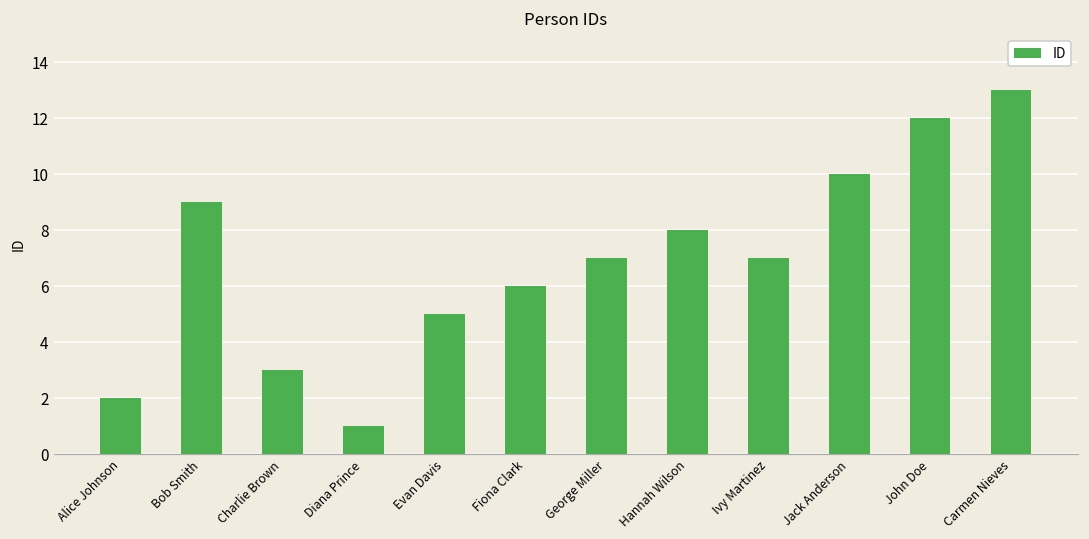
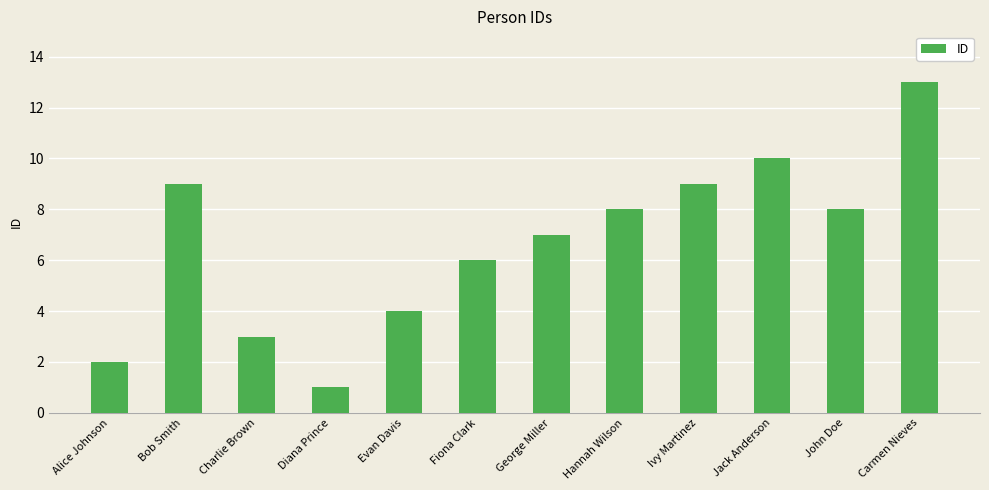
Evan Davis: 5 -> 4
Ivy Martinez: 7 -> 9
John Doe: 12 -> 8
